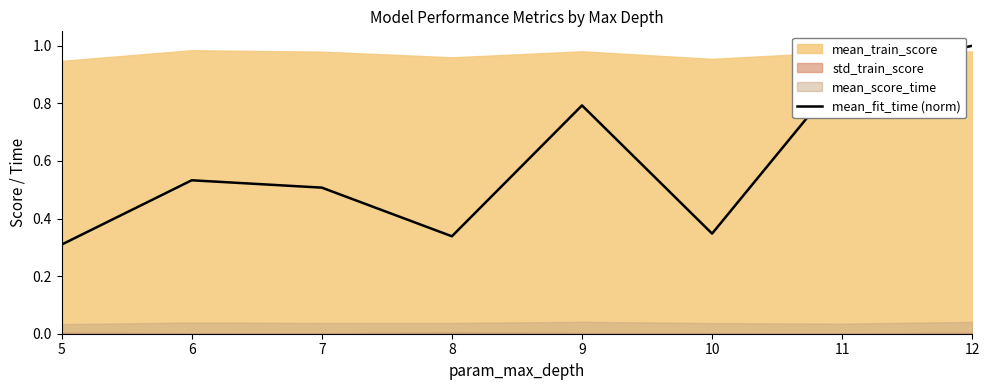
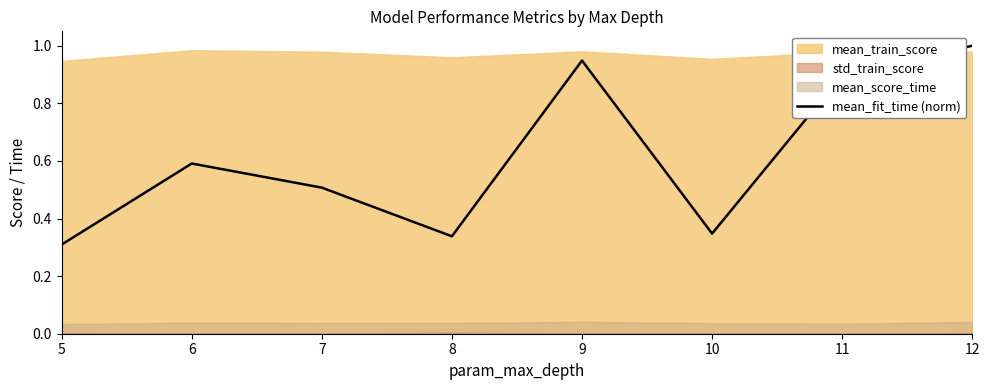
mean_fit_time (norm), 6: 0.53 -> 0.59
mean_fit_time (norm), 9: 0.79 -> 0.95
